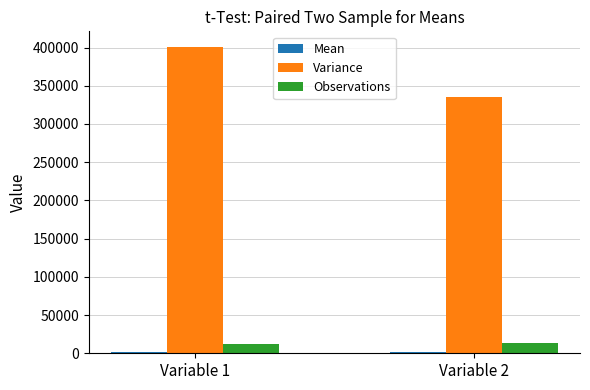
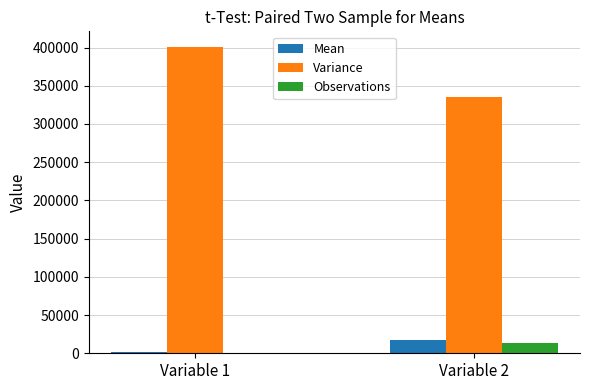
Observations, Variable 1: 10000 -> 0
Mean, Variable 2: 0 -> 20000
